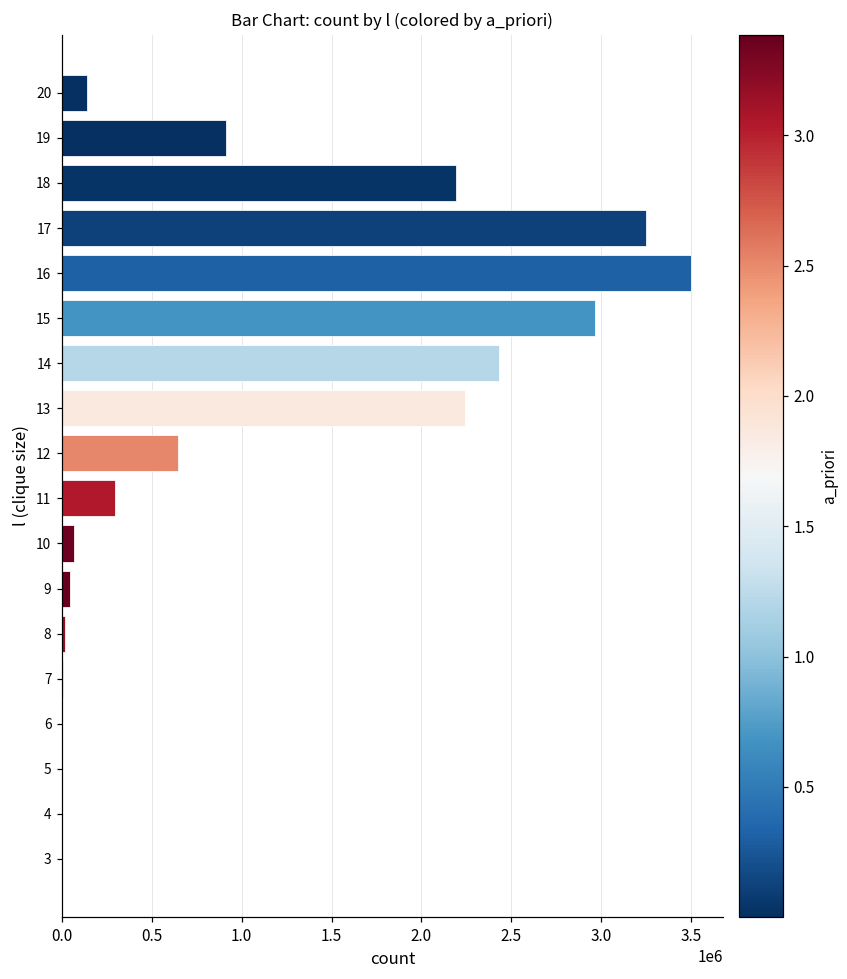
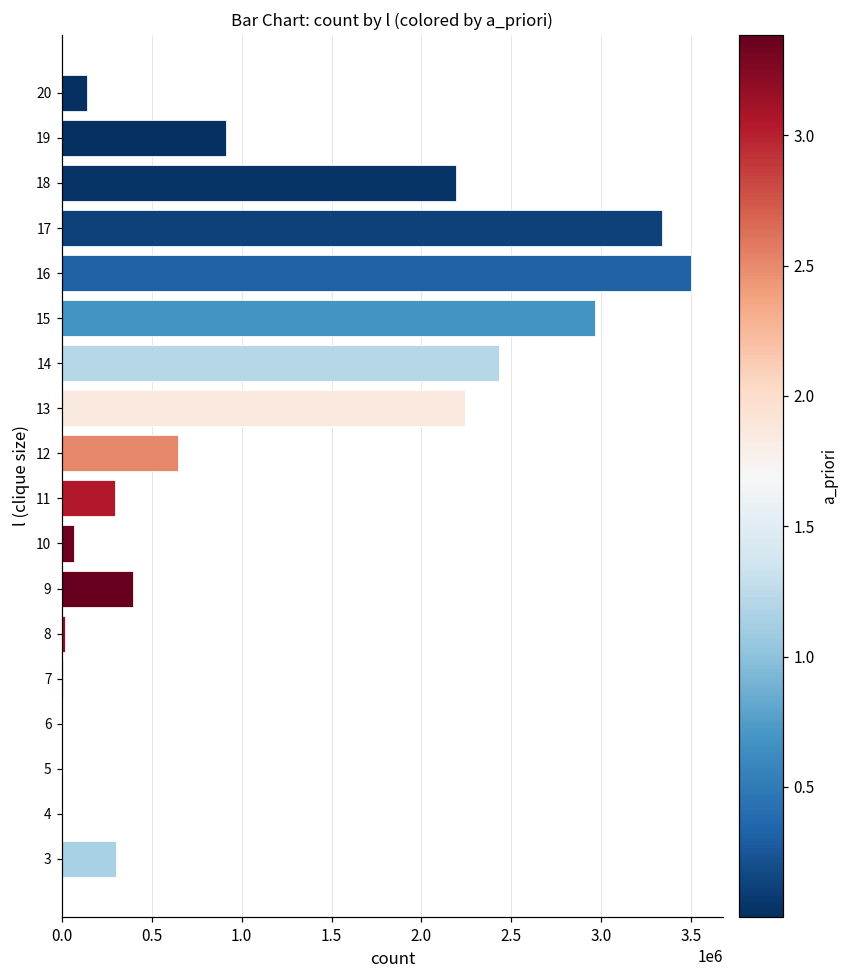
17: 3250000 -> 3340000
9: 50000 -> 400000
3: 0 -> 300000
